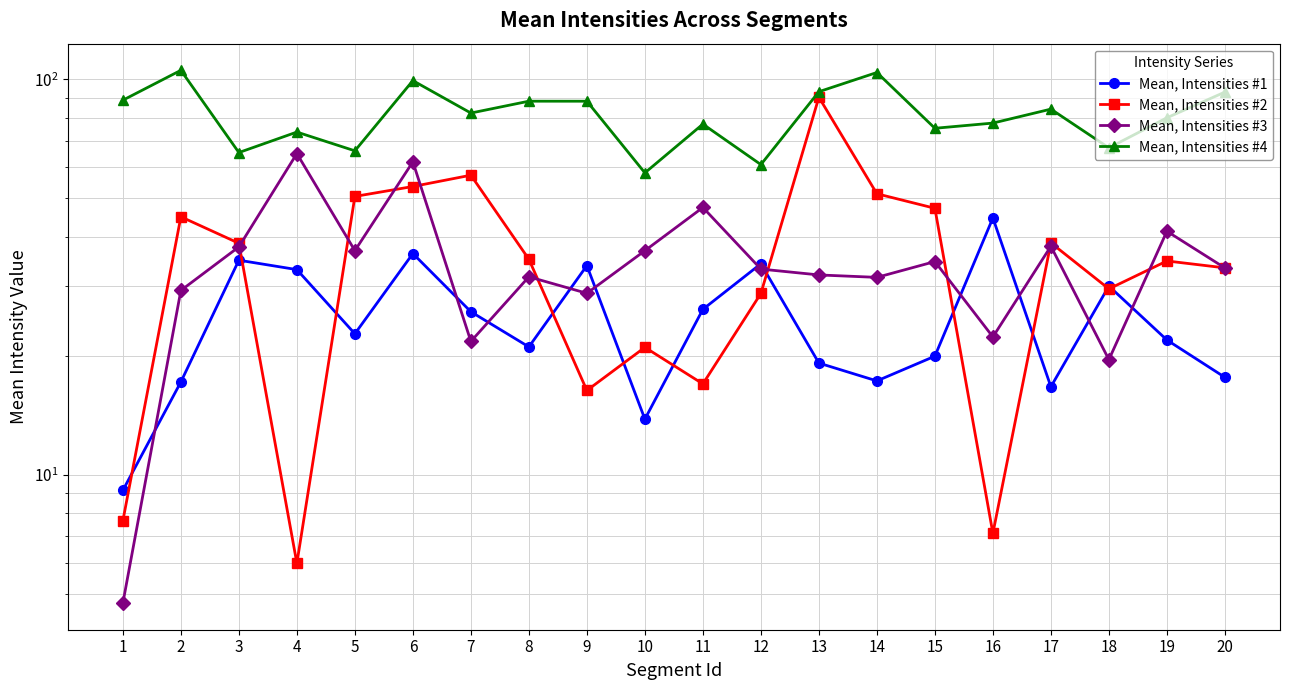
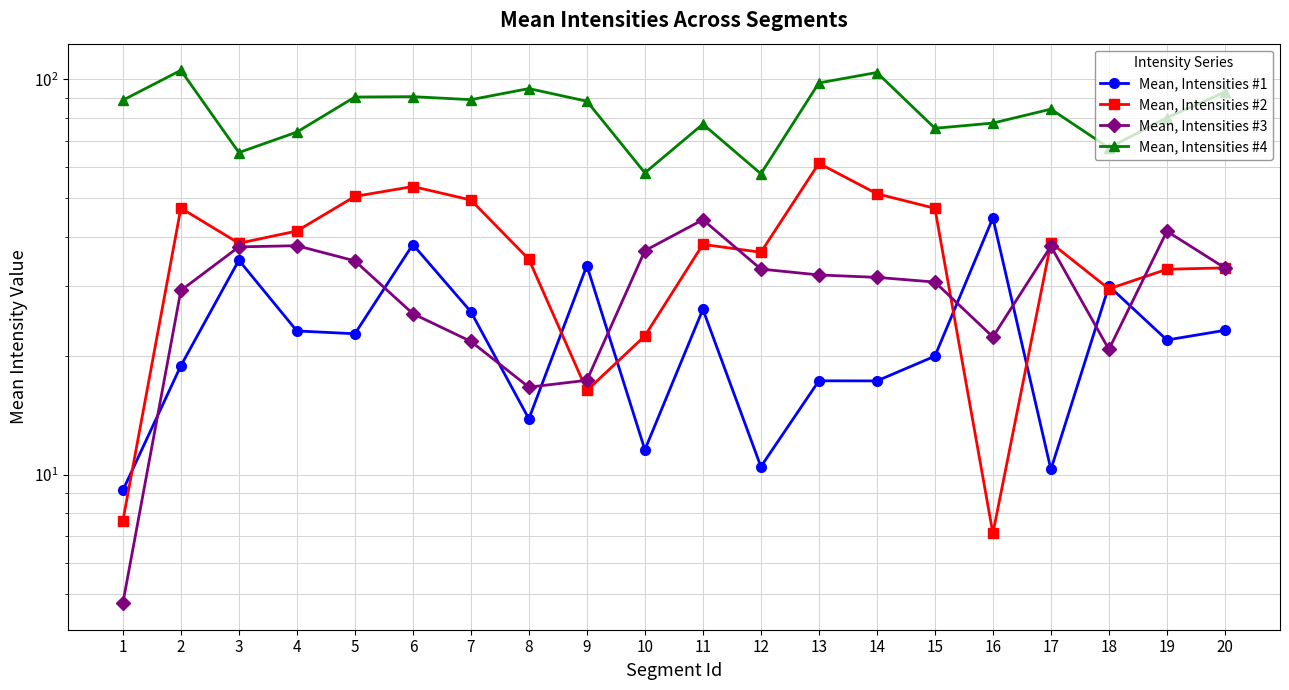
Mean, Intensities #1, 2: 17 -> 19
Mean, Intensities #2, 2: 45 -> 47
Mean, Intensities #1, 4: 33 -> 23
Mean, Intensities #2, 4: 6.0 -> 41
Mean, Intensities #3, 4: 65 -> 38
Mean, Intensities #3, 5: 37 -> 35
Mean, Intensities #4, 5: 66 -> 90
Mean, Intensities #1, 6: 36 -> 38
Mean, Intensities #3, 6: 62 -> 26
Mean, Intensities #4, 6: 99 -> 90
Mean, Intensities #2, 7: 57 -> 50
Mean, Intensities #4, 7: 82 -> 89
Mean, Intensities #1, 8: 21 -> 13.9
Mean, Intensities #3, 8: 32 -> 16.7
Mean, Intensities #4, 8: 88 -> 95
Mean, Intensities #3, 9: 29 -> 17
Mean, Intensities #1, 10: 13.8 -> 11.6
Mean, Intensities #2, 10: 21 -> 22
Mean, Intensities #2, 11: 17.0 -> 38
Mean, Intensities #3, 11: 47 -> 44
Mean, Intensities #1, 12: 34 -> 10.5
Mean, Intensities #2, 12: 29 -> 37
Mean, Intensities #4, 12: 61 -> 58
Mean, Intensities #1, 13: 19 -> 17
Mean, Intensities #2, 13: 90 -> 61
Mean, Intensities #4, 13: 93 -> 98
Mean, Intensities #3, 15: 35 -> 31
Mean, Intensities #1, 17: 16.7 -> 10.3
Mean, Intensities #3, 18: 20 -> 21
Mean, Intensities #2, 19: 35 -> 33
Mean, Intensities #1, 20: 18 -> 23
